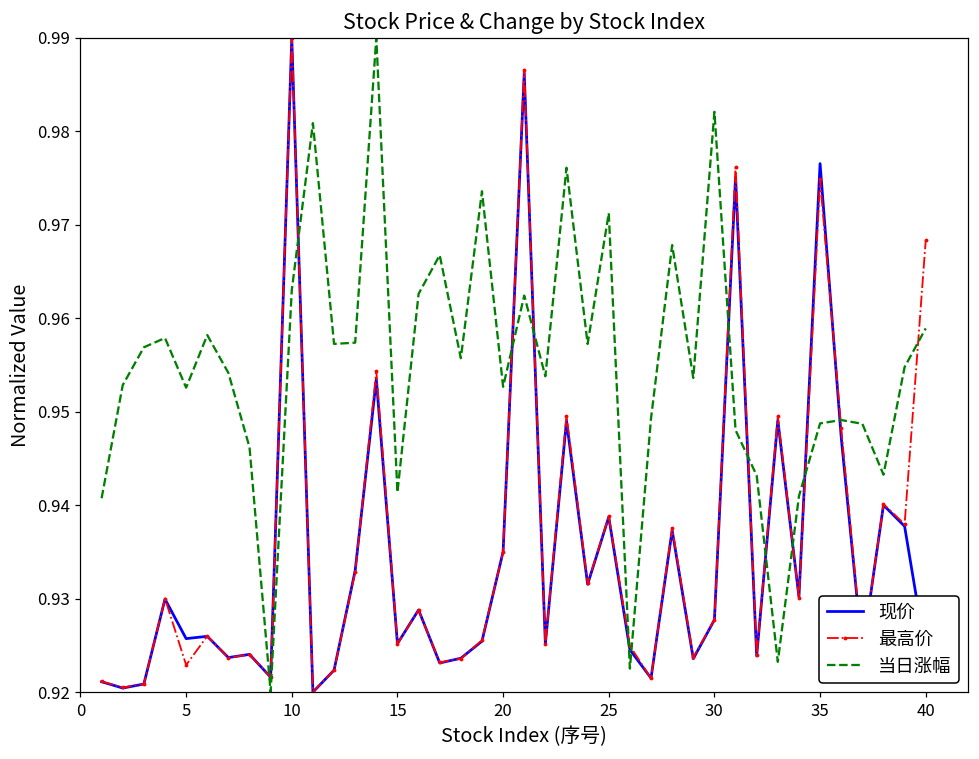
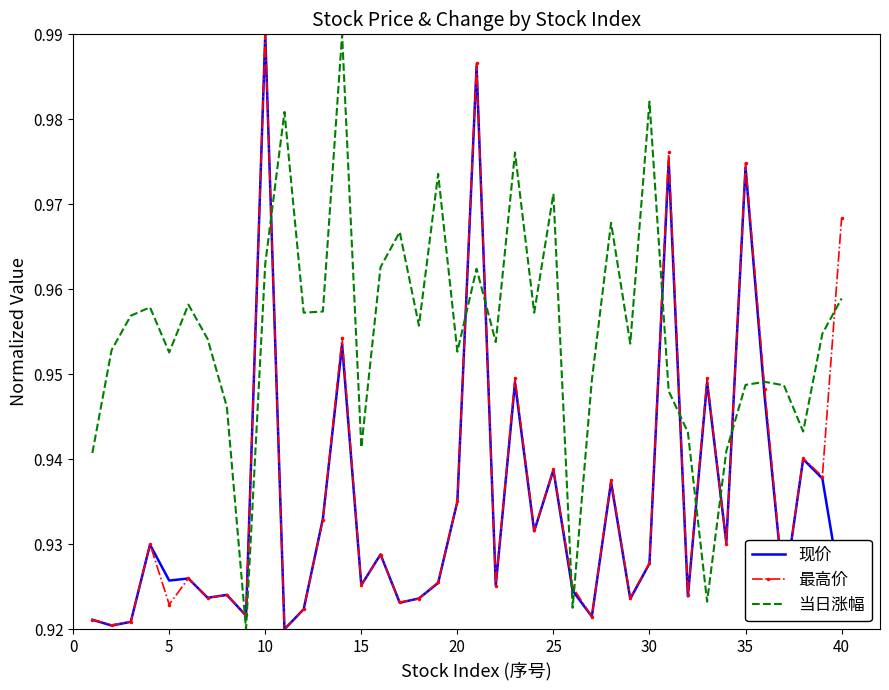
现价, 35: 0.977 -> 0.974
